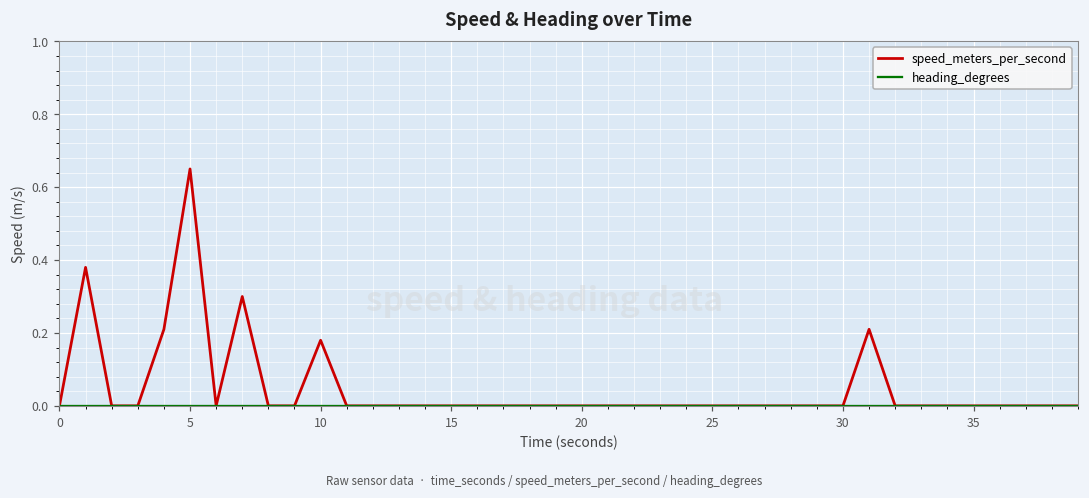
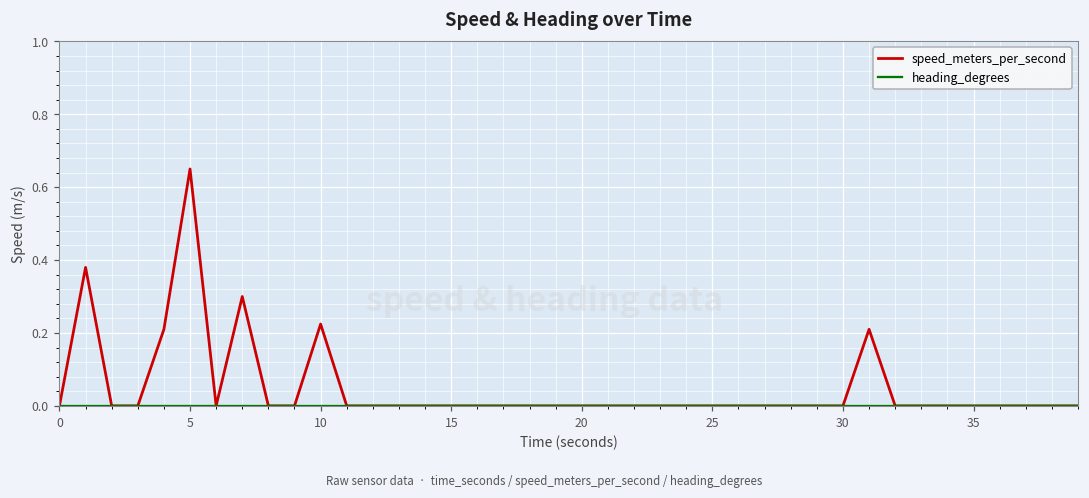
speed_meters_per_second, 10: 0.18 -> 0.22
